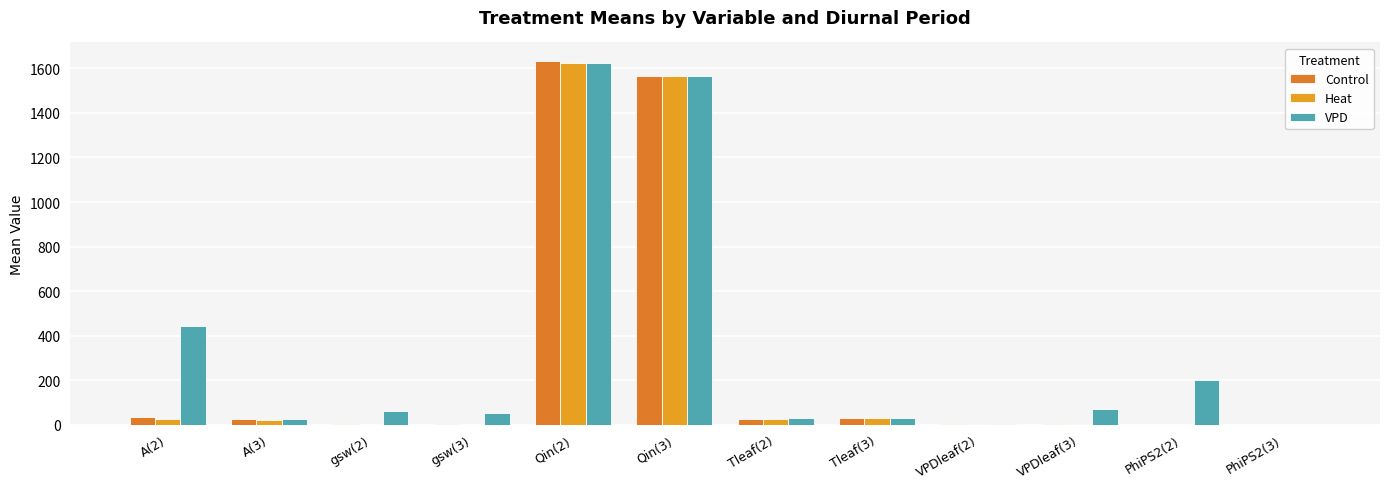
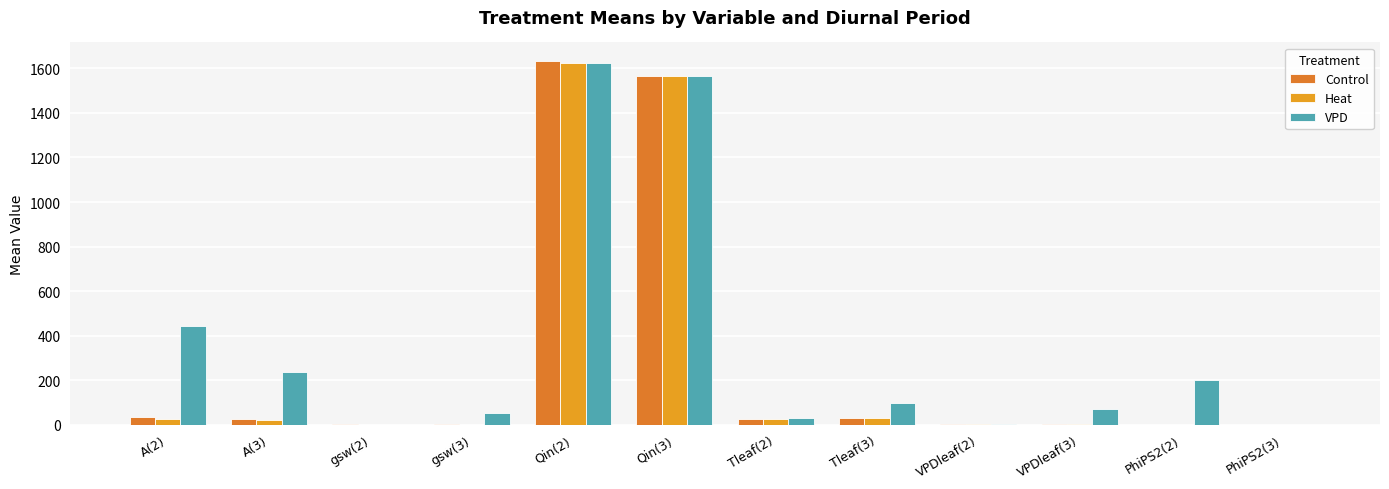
VPD, A(3): 30 -> 240
VPD, gsw(2): 60 -> 0
VPD, Tleaf(3): 30 -> 100
